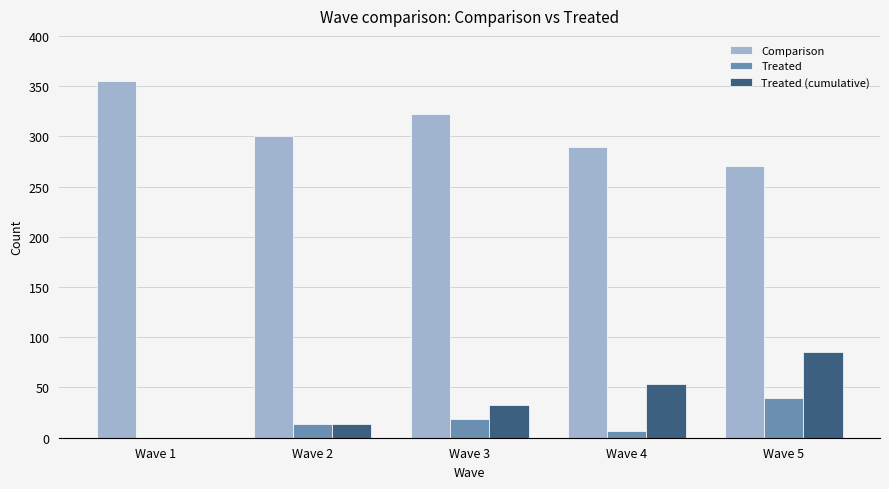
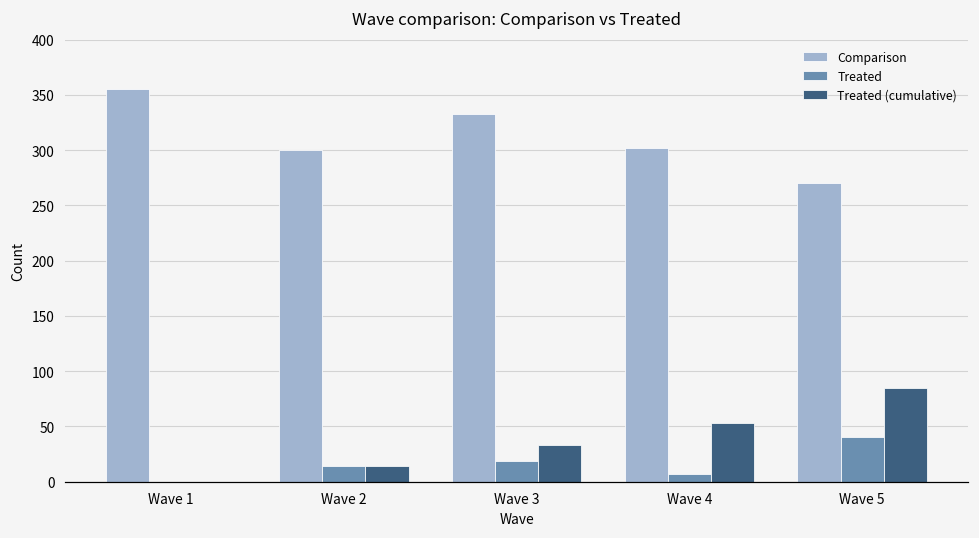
Comparison, Wave 3: 322 -> 333
Comparison, Wave 4: 289 -> 302
